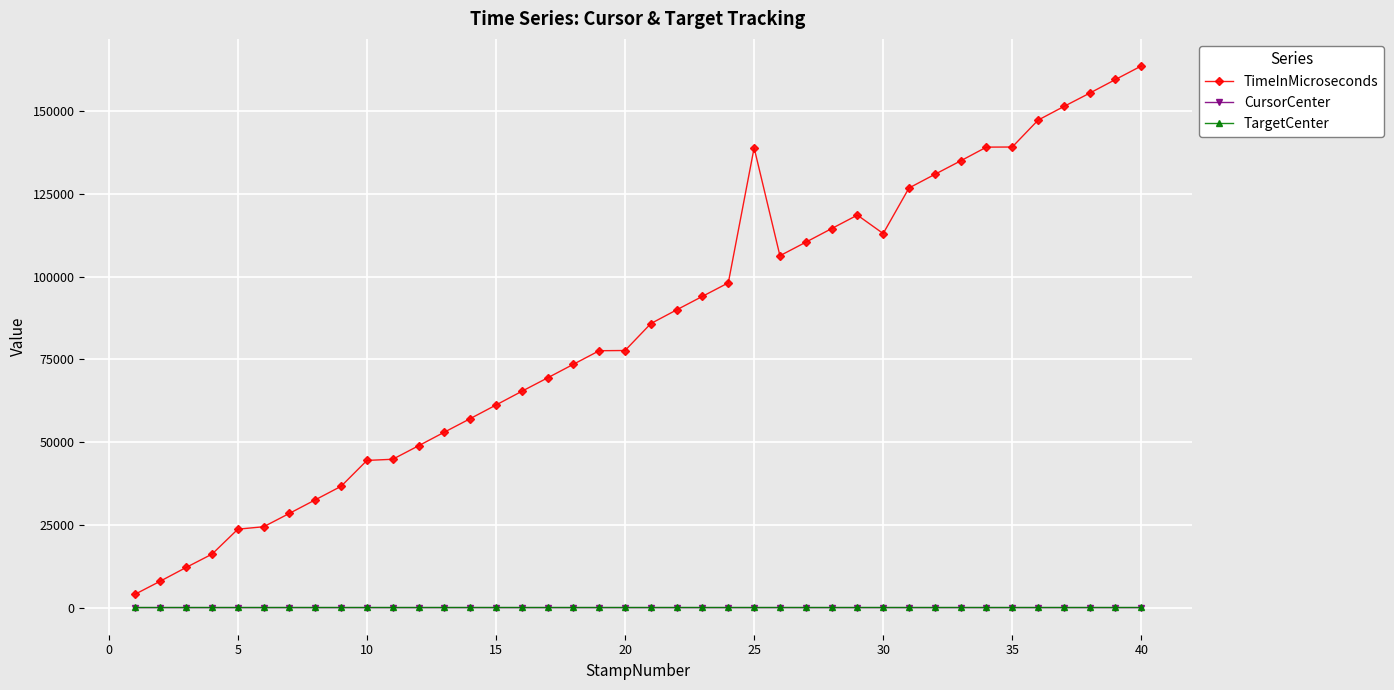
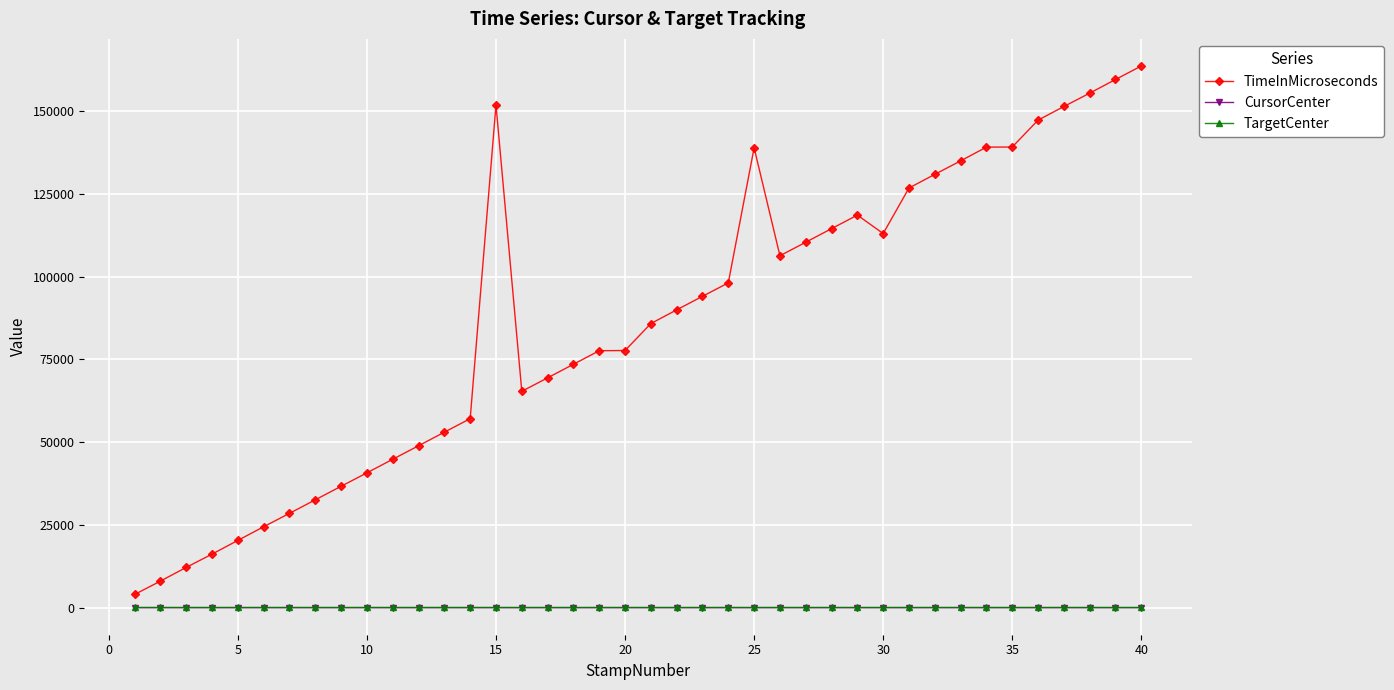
TimeInMicroseconds, 5: 24000 -> 20000
TimeInMicroseconds, 10: 44000 -> 41000
TimeInMicroseconds, 15: 61000 -> 152000
